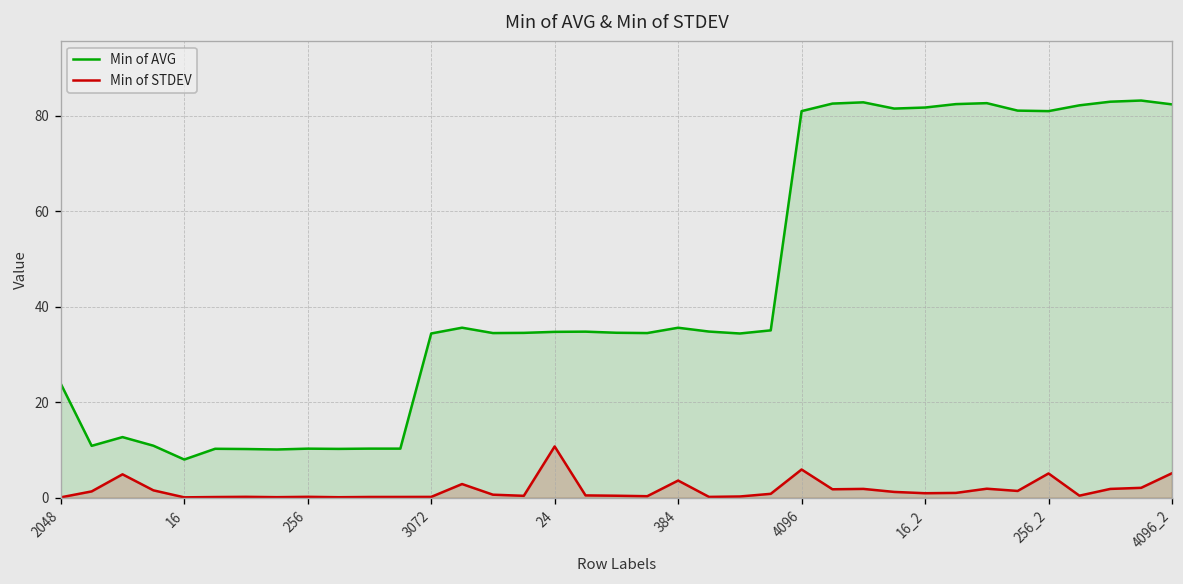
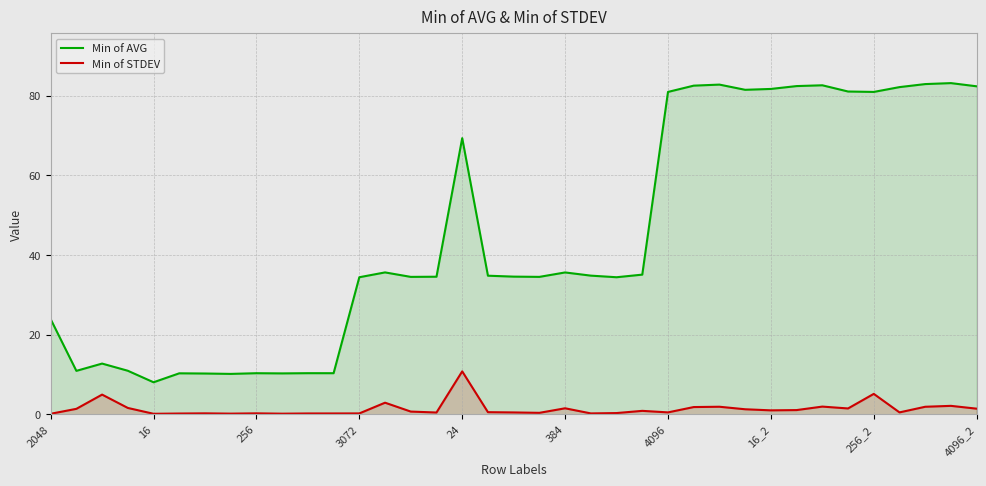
Min of AVG, 24: 35 -> 69
Min of STDEV, 384: 4 -> 1
Min of STDEV, 4096: 6 -> 0
Min of STDEV, 4096_2: 5 -> 1
